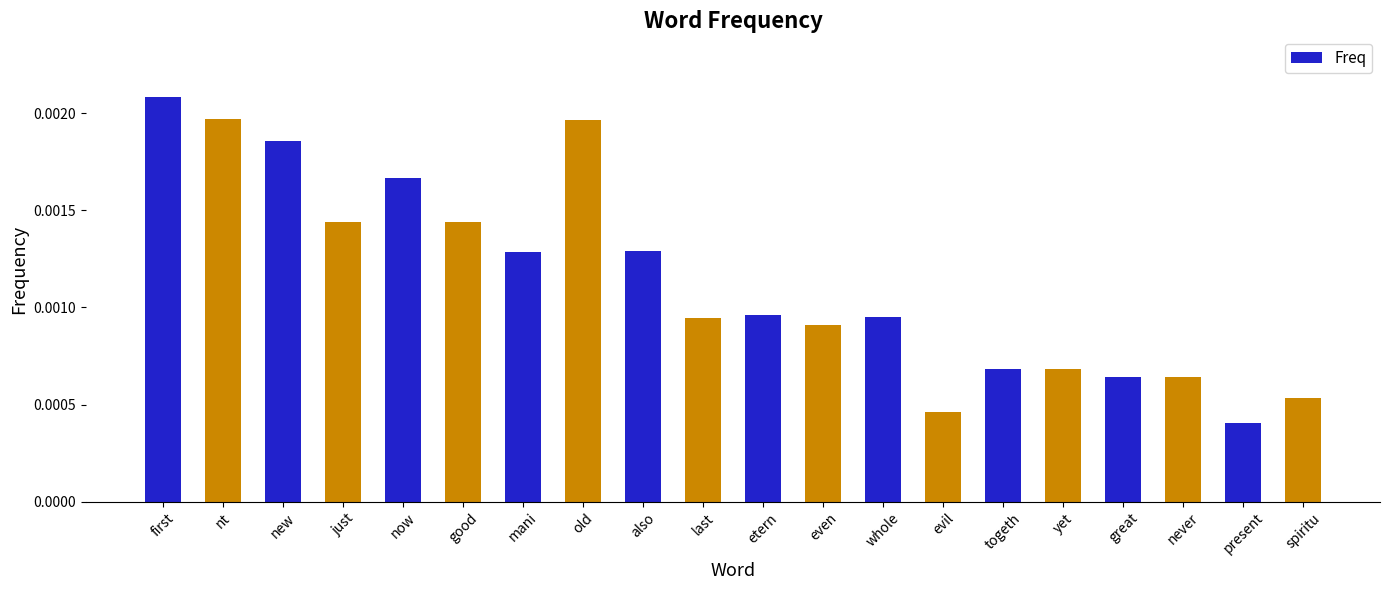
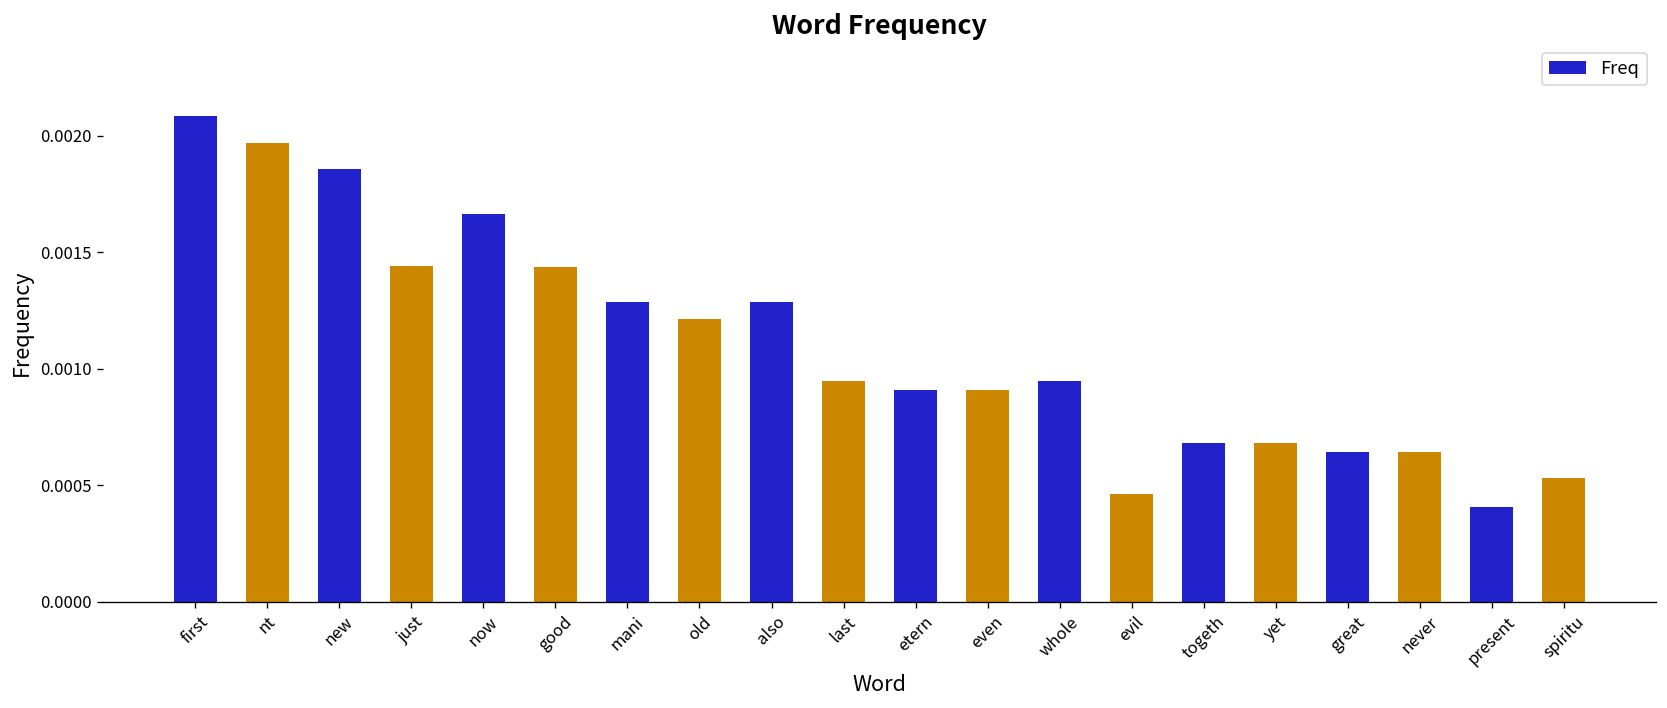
old: 0.00197 -> 0.00121
etern: 0.00096 -> 0.00091
